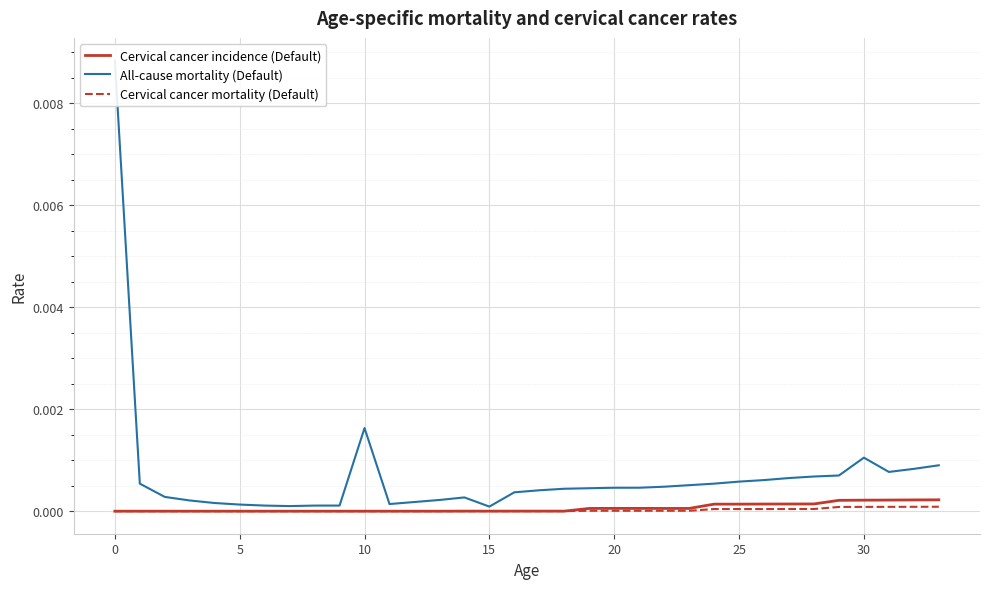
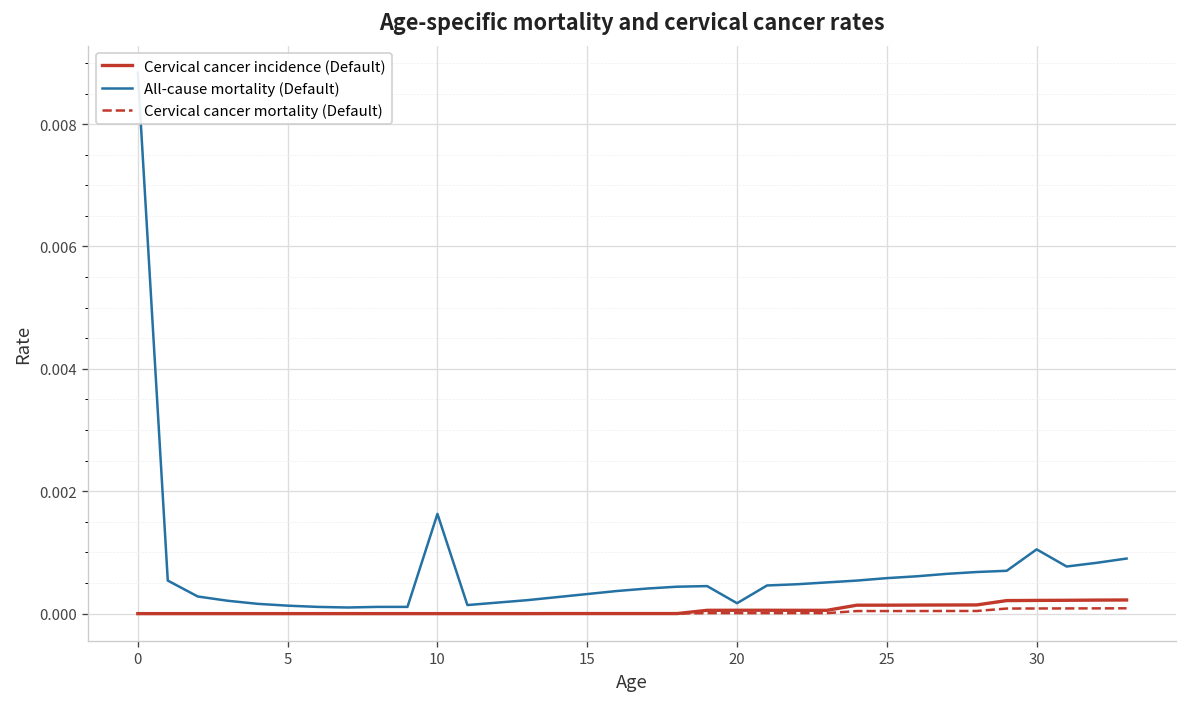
All-cause mortality (Default), 15: 0.0001 -> 0.0003
All-cause mortality (Default), 20: 0.0005 -> 0.0002
